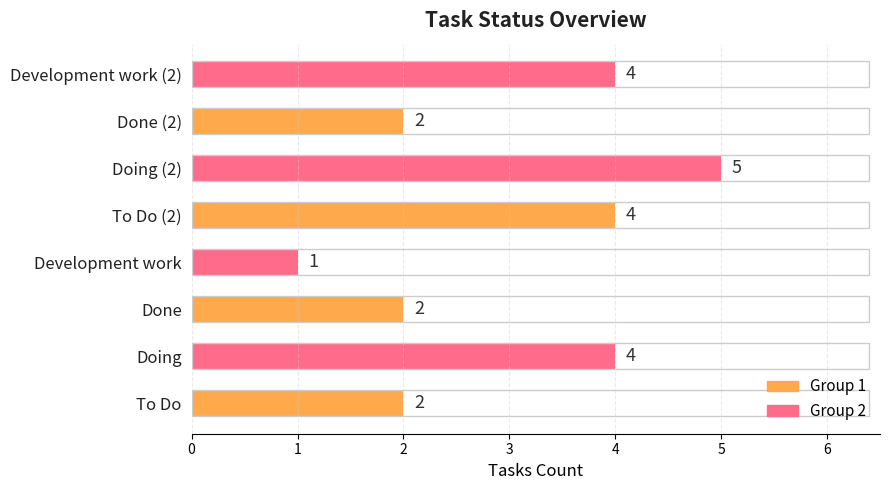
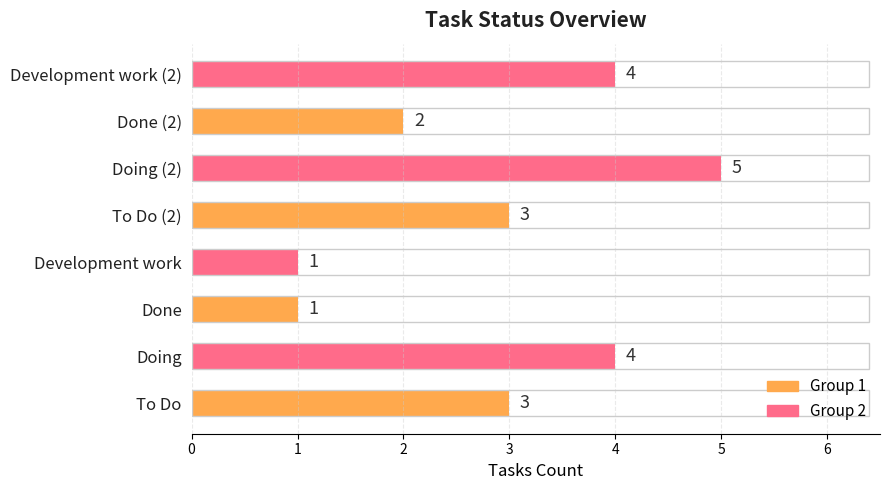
To Do (2): 4 -> 3
Done: 2 -> 1
To Do: 2 -> 3
